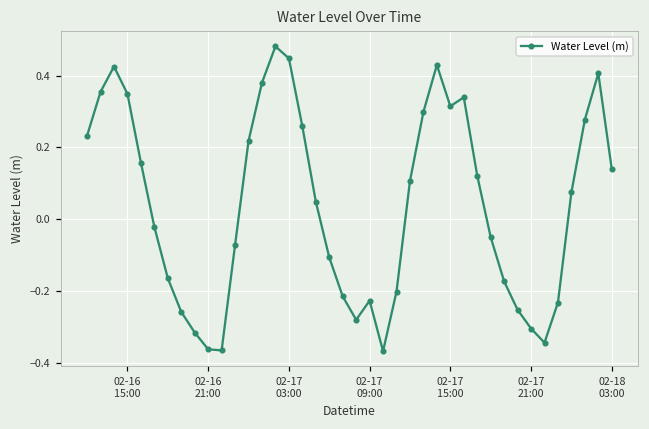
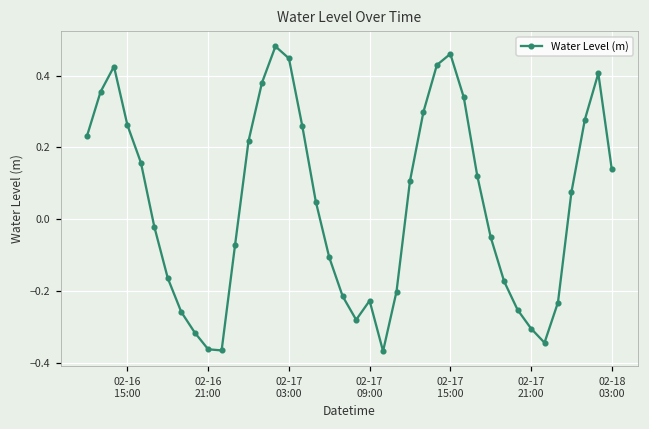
02-16 15:00: 0.35 -> 0.26
02-17 15:00: 0.31 -> 0.46
